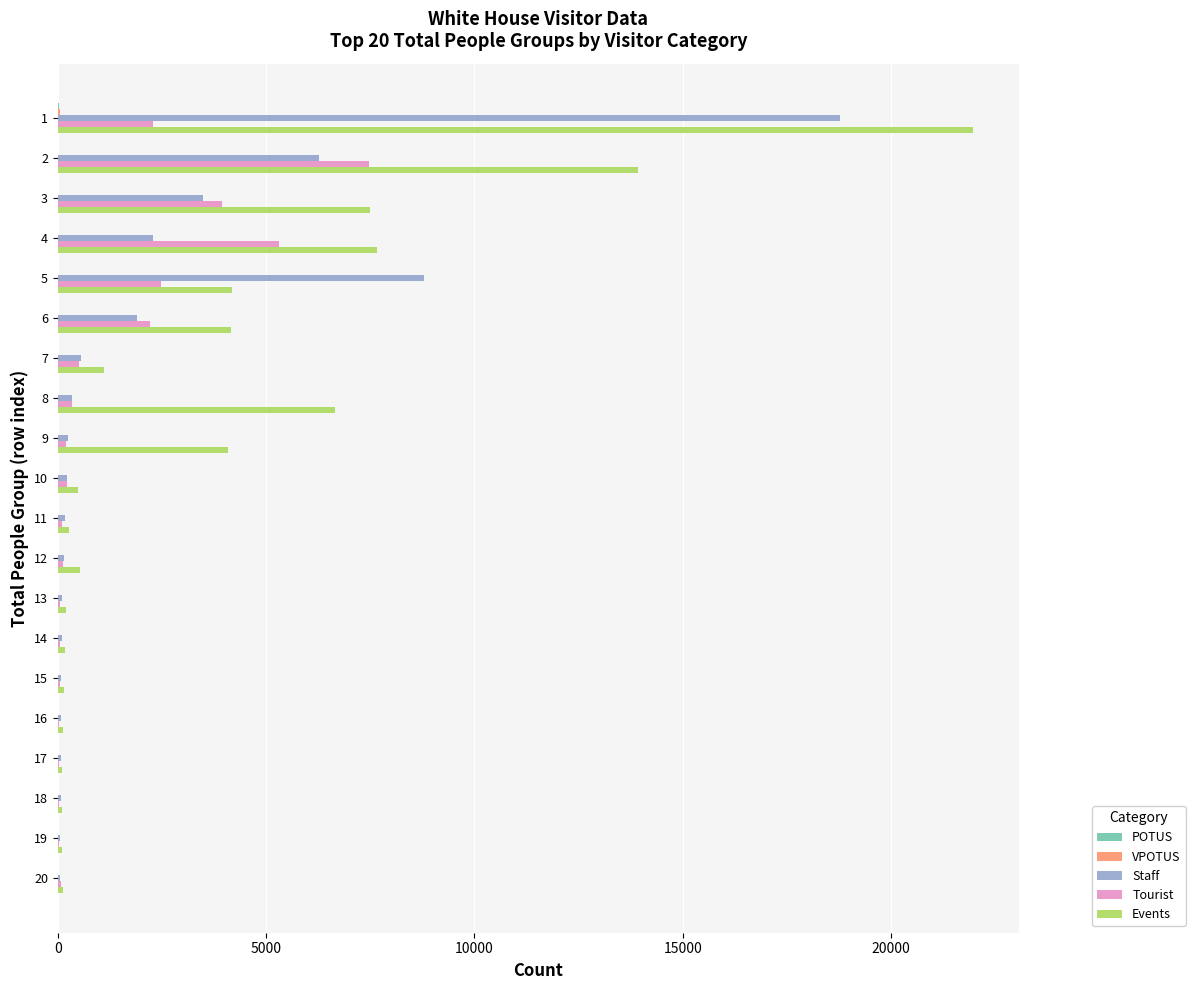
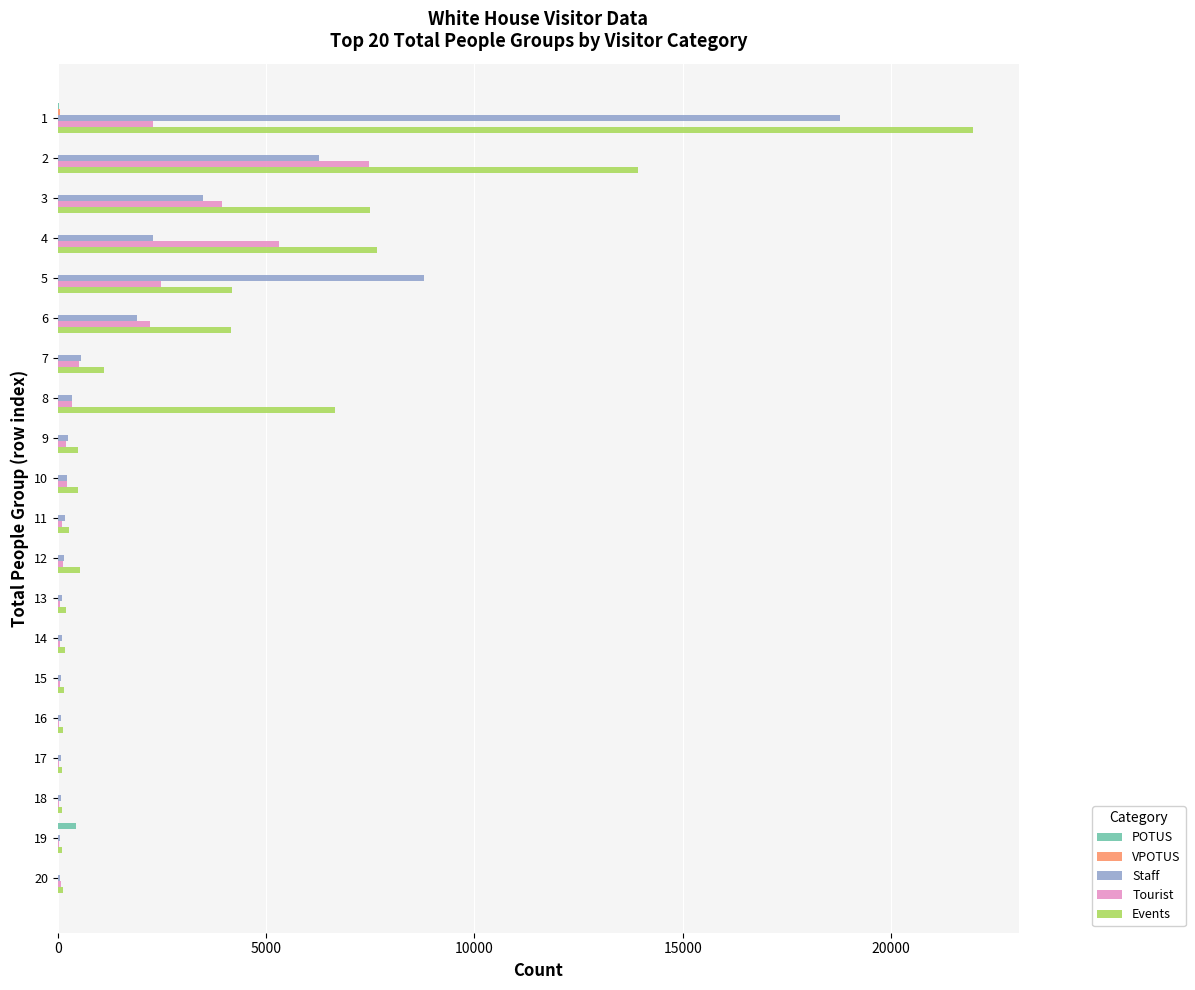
Events, 9: 4100 -> 500
POTUS, 19: 0 -> 400
